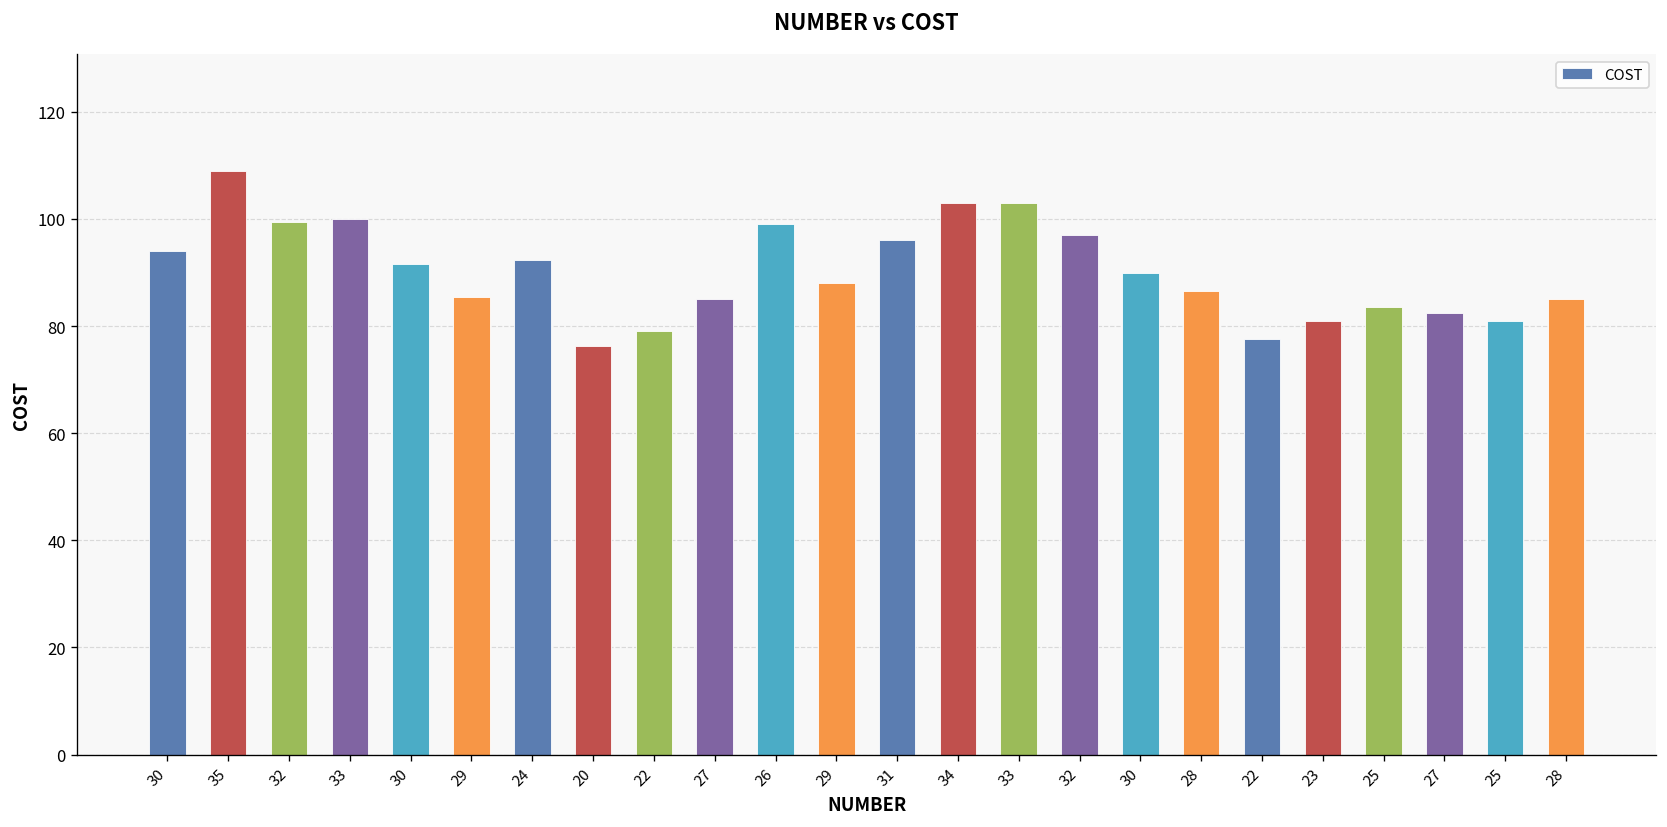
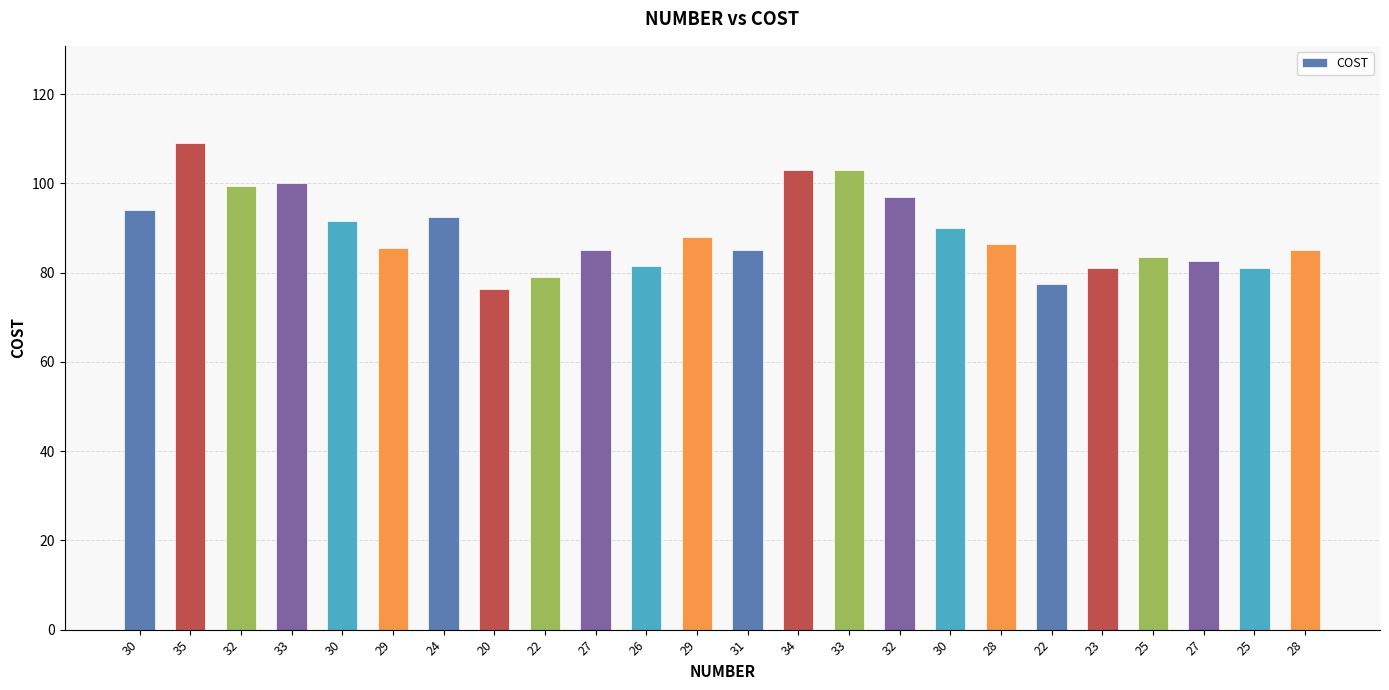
26: 99 -> 82
31: 96 -> 85
